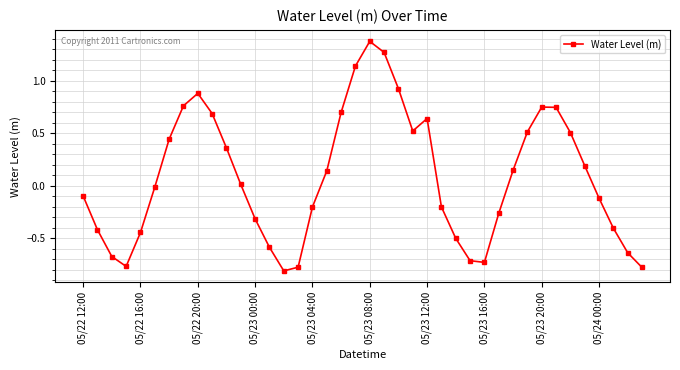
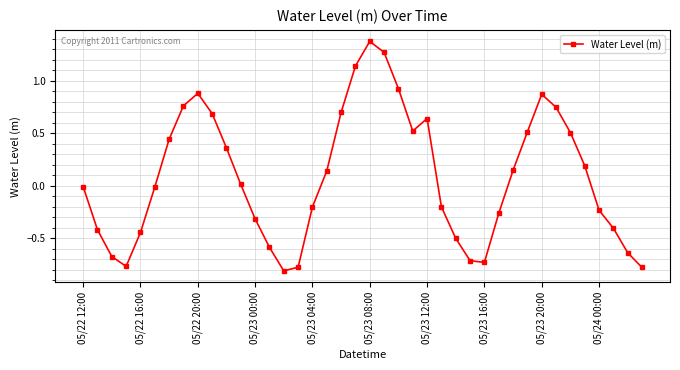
05/22 12:00: -0.10 -> -0.01
05/23 20:00: 0.75 -> 0.87
05/24 00:00: -0.12 -> -0.23
